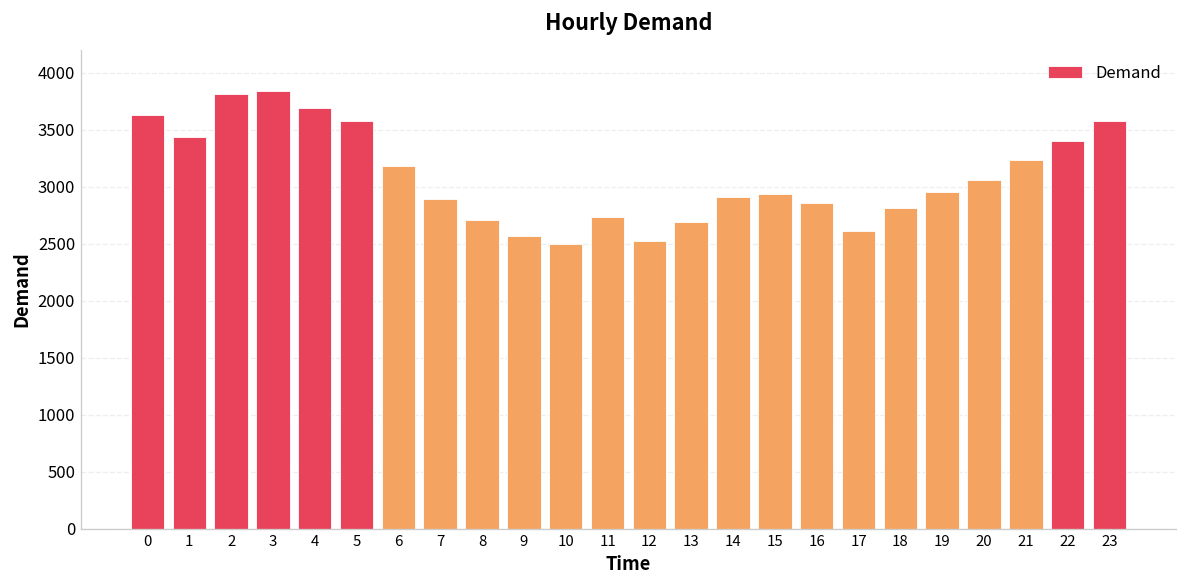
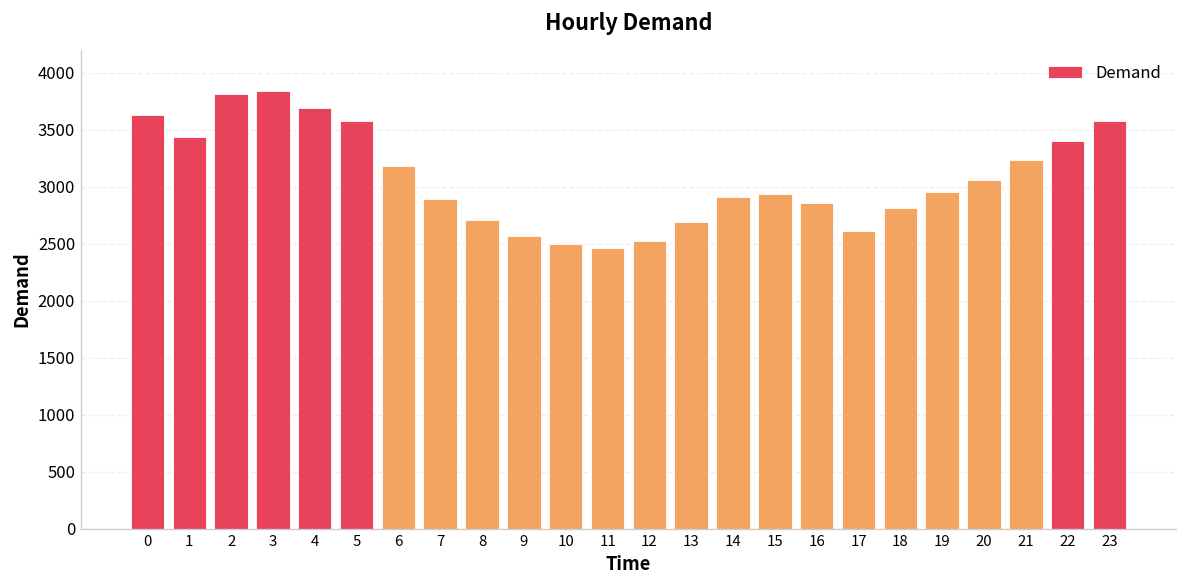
11: 2700 -> 2500
